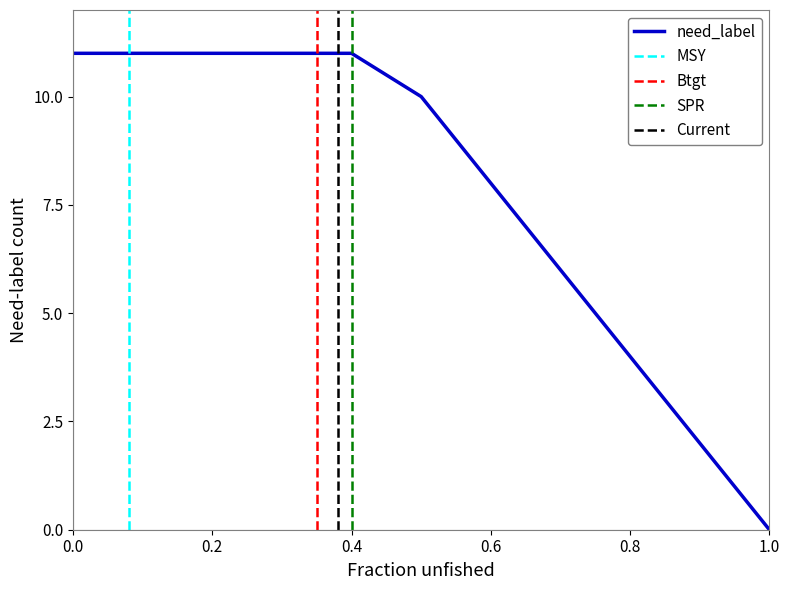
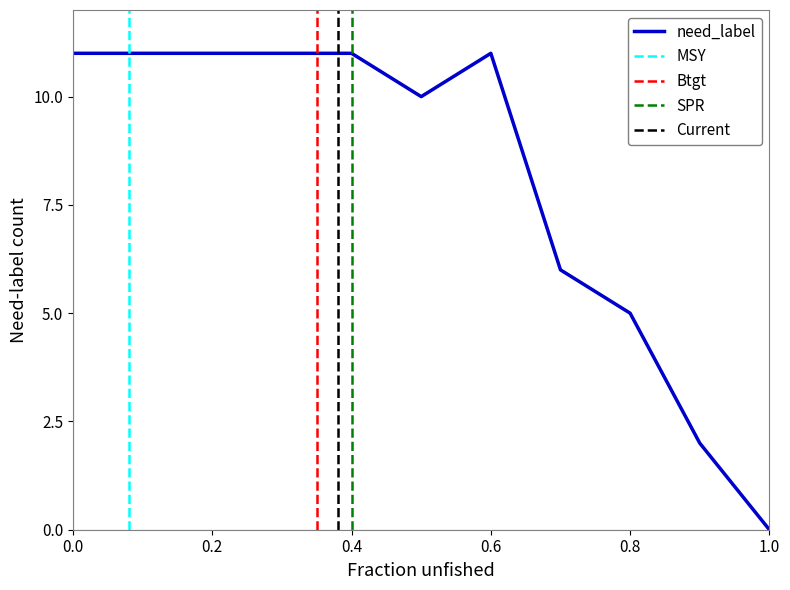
0.6: 8 -> 11
0.8: 4 -> 5
